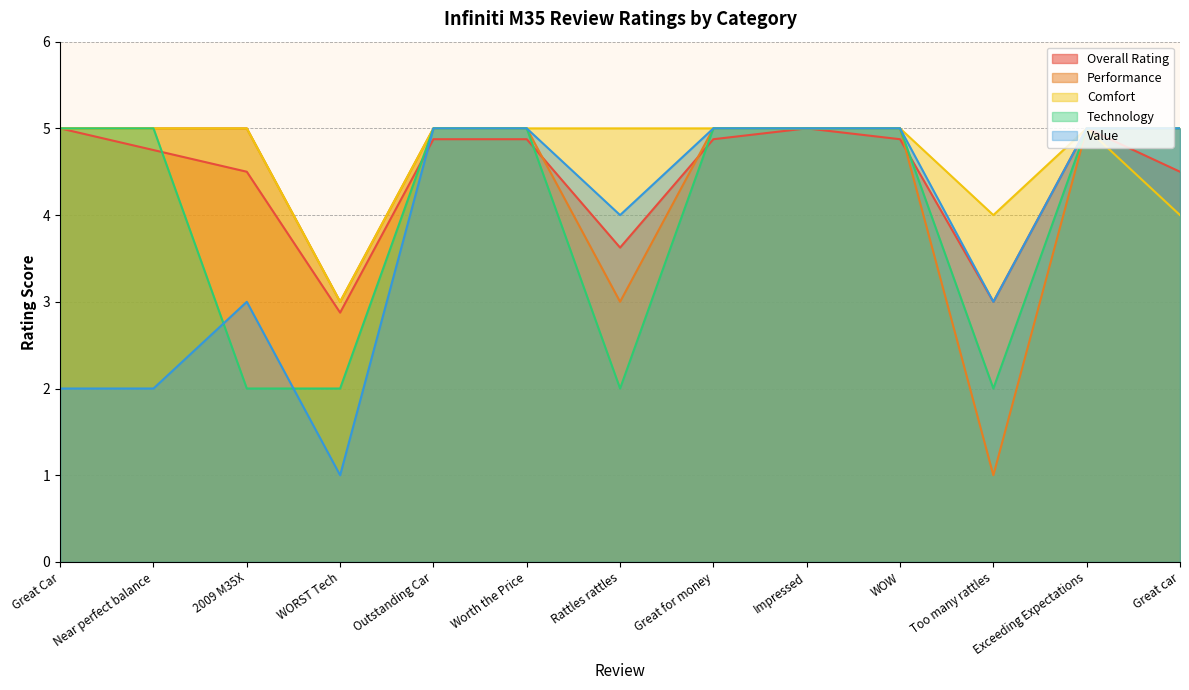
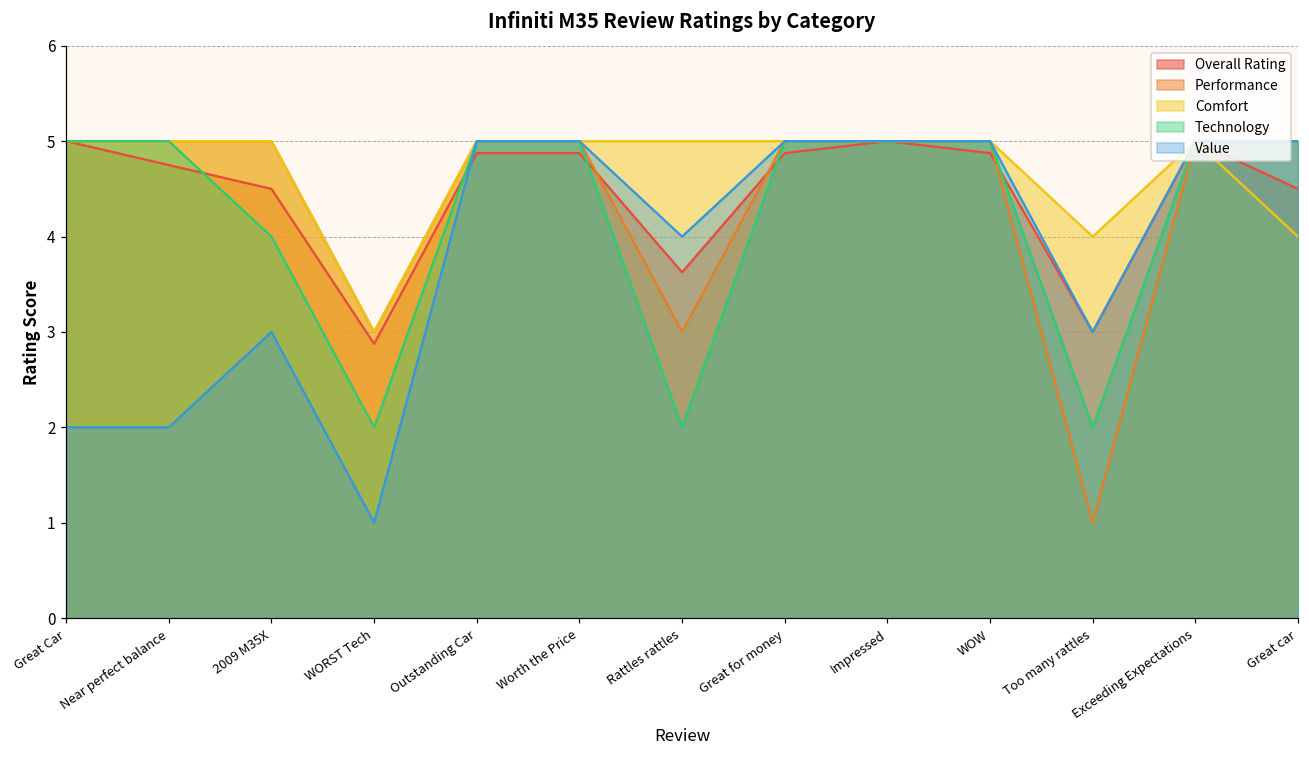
Technology, 2009 M35X: 2 -> 4
